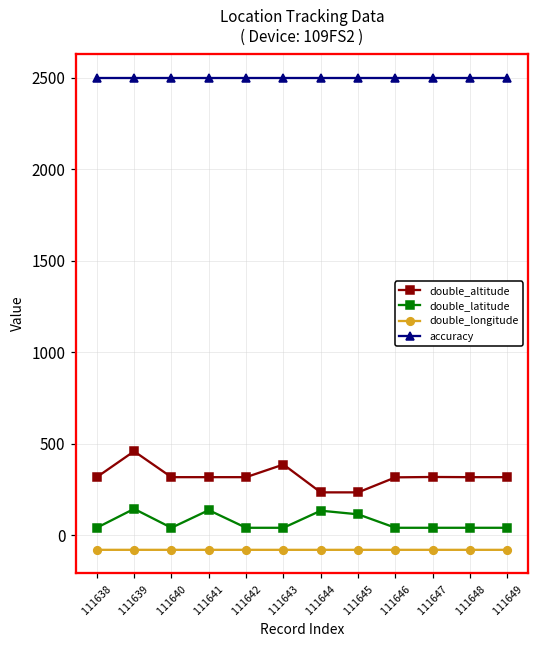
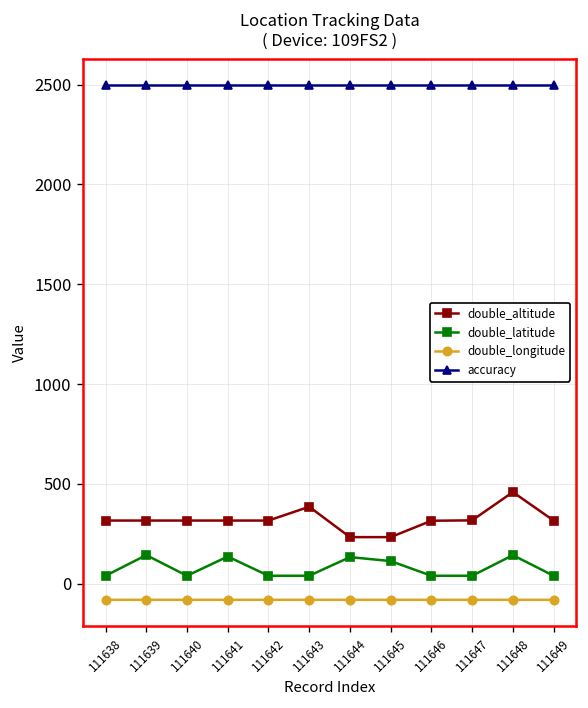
double_altitude, 111639: 460 -> 320
double_altitude, 111648: 320 -> 460
double_latitude, 111648: 40 -> 140
